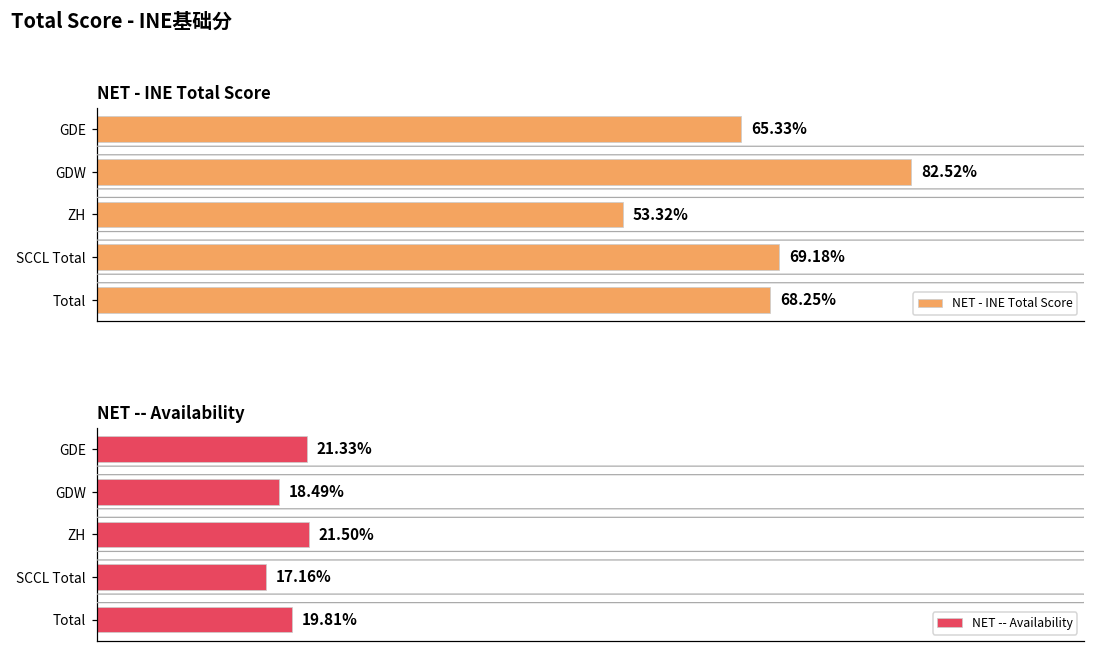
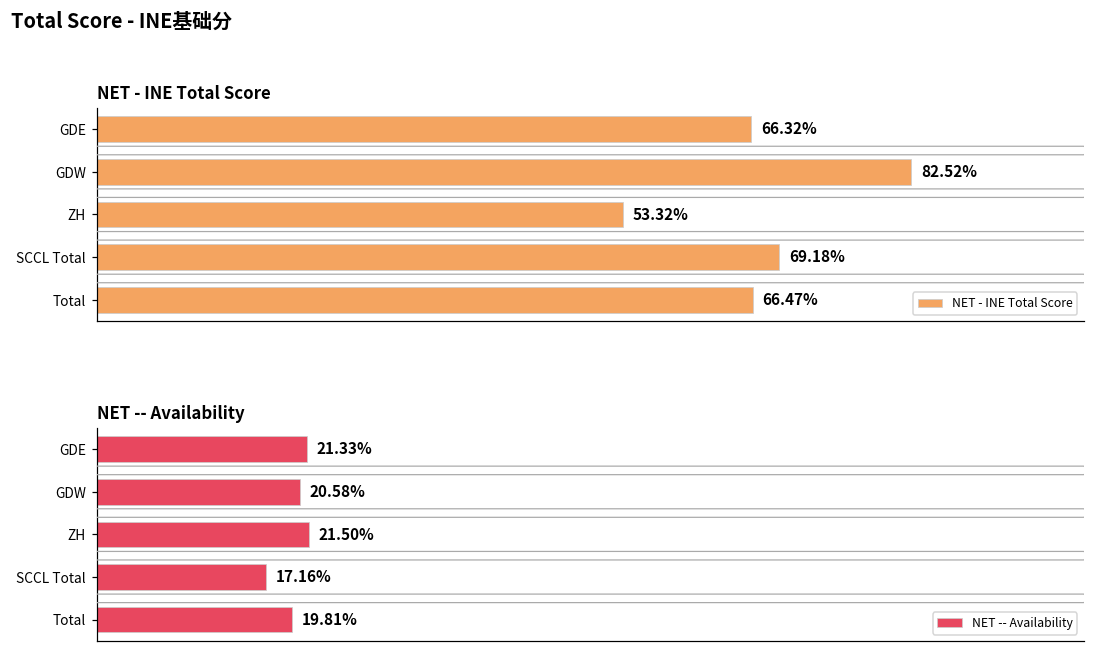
NET - INE Total Score, GDE: 65.33% -> 66.32%
NET - INE Total Score, Total: 68.25% -> 66.47%
NET -- Availability, GDW: 18.49% -> 20.58%
